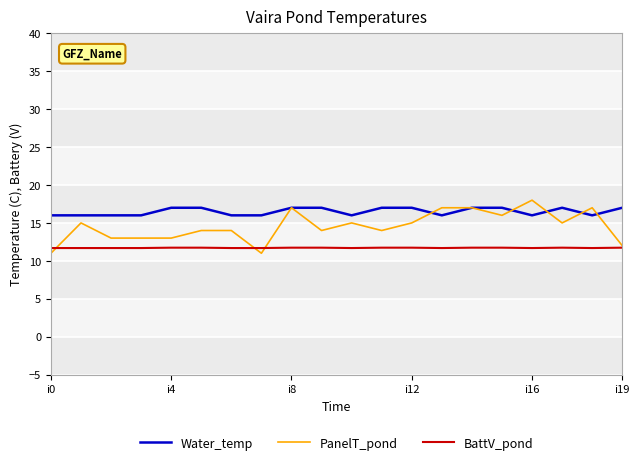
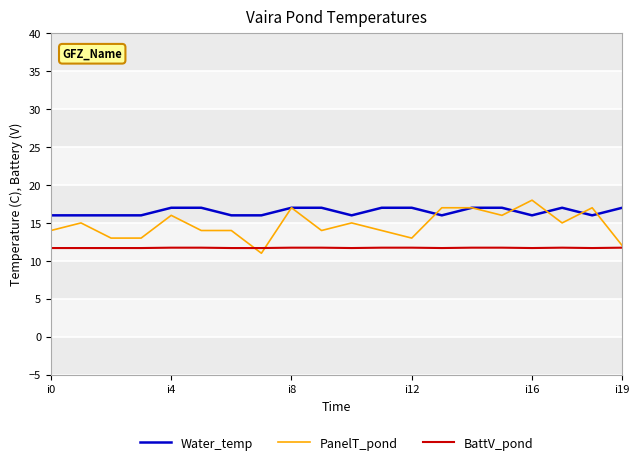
PanelT_pond, i0: 11 -> 14
PanelT_pond, i4: 13 -> 16
PanelT_pond, i12: 15 -> 13
